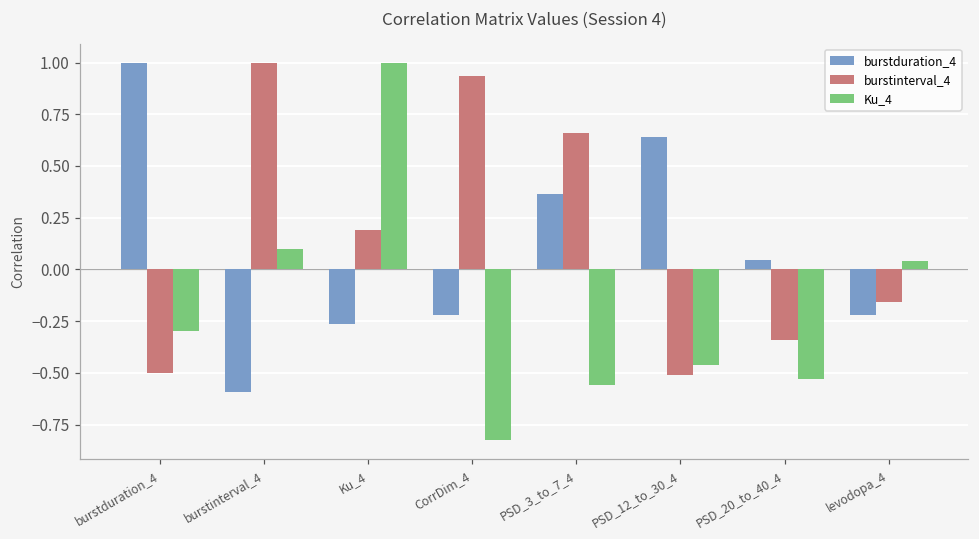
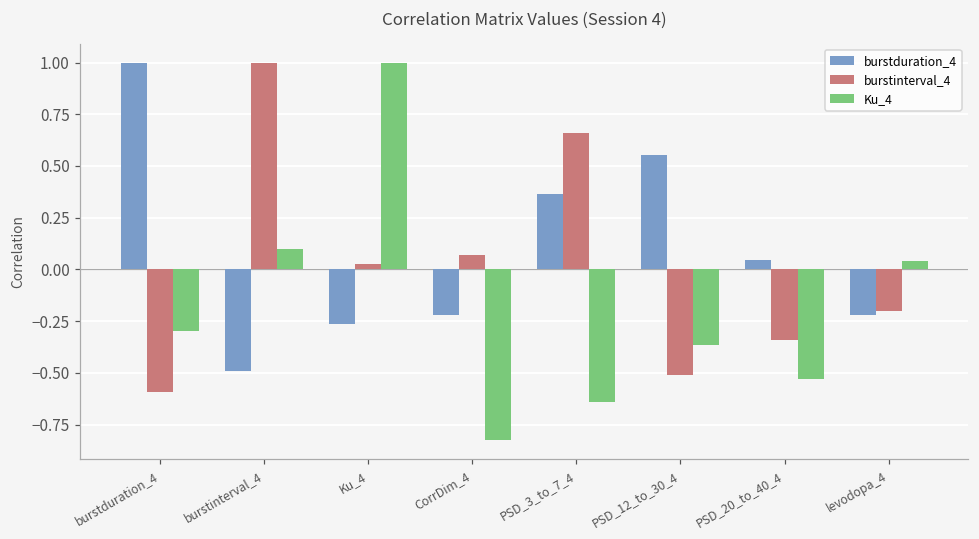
burstinterval_4, burstduration_4: -0.50 -> -0.59
burstduration_4, burstinterval_4: -0.59 -> -0.49
burstinterval_4, Ku_4: 0.19 -> 0.03
burstinterval_4, CorrDim_4: 0.93 -> 0.07
Ku_4, PSD_3_to_7_4: -0.56 -> -0.64
burstduration_4, PSD_12_to_30_4: 0.64 -> 0.55
Ku_4, PSD_12_to_30_4: -0.46 -> -0.37
burstinterval_4, levodopa_4: -0.16 -> -0.20
